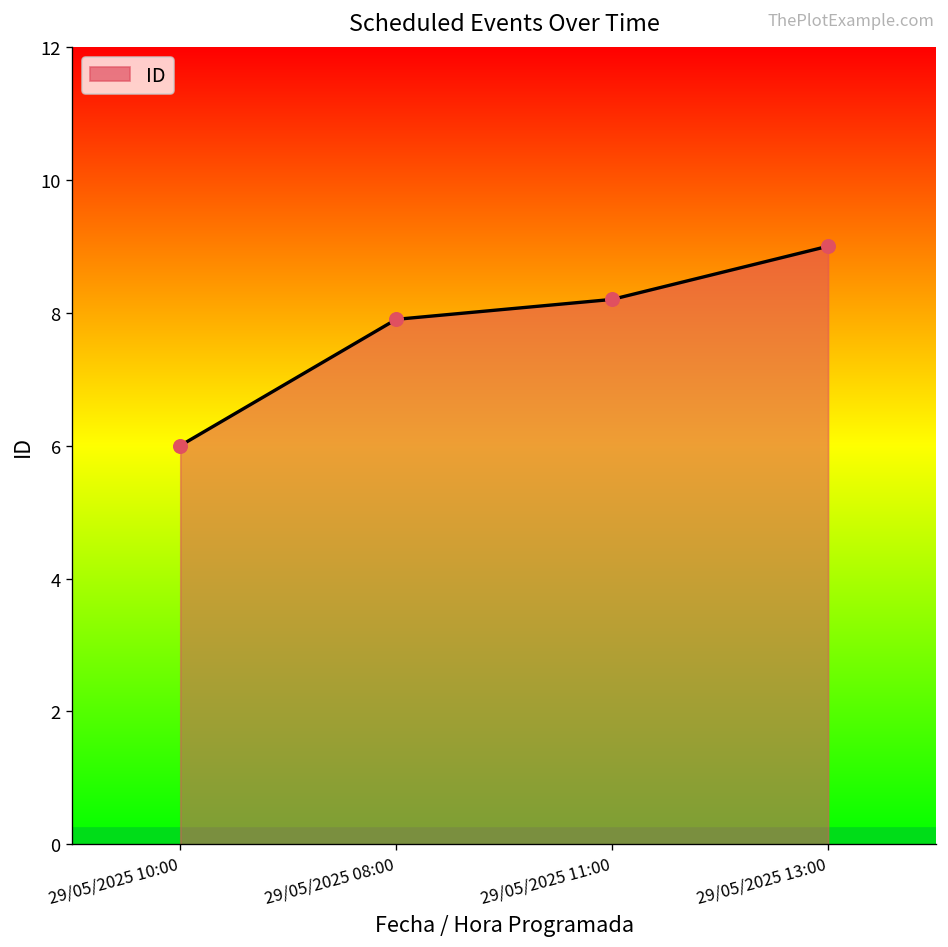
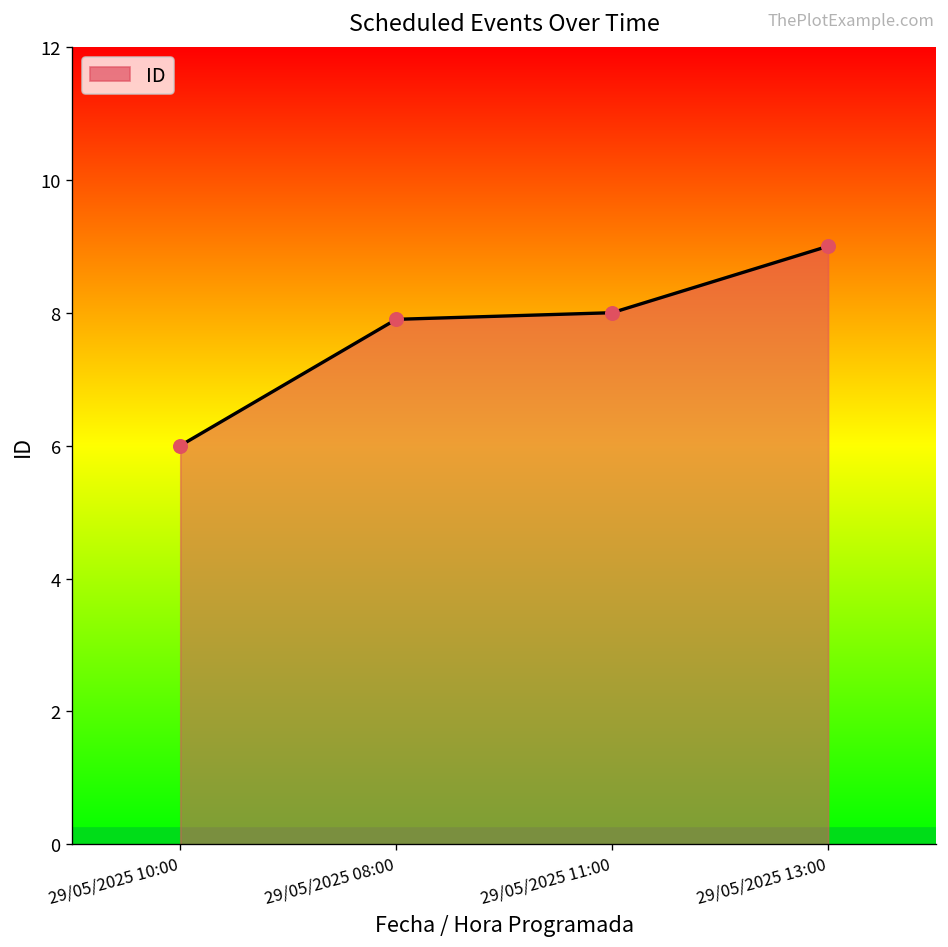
29/05/2025 11:00: 8.2 -> 8.0
